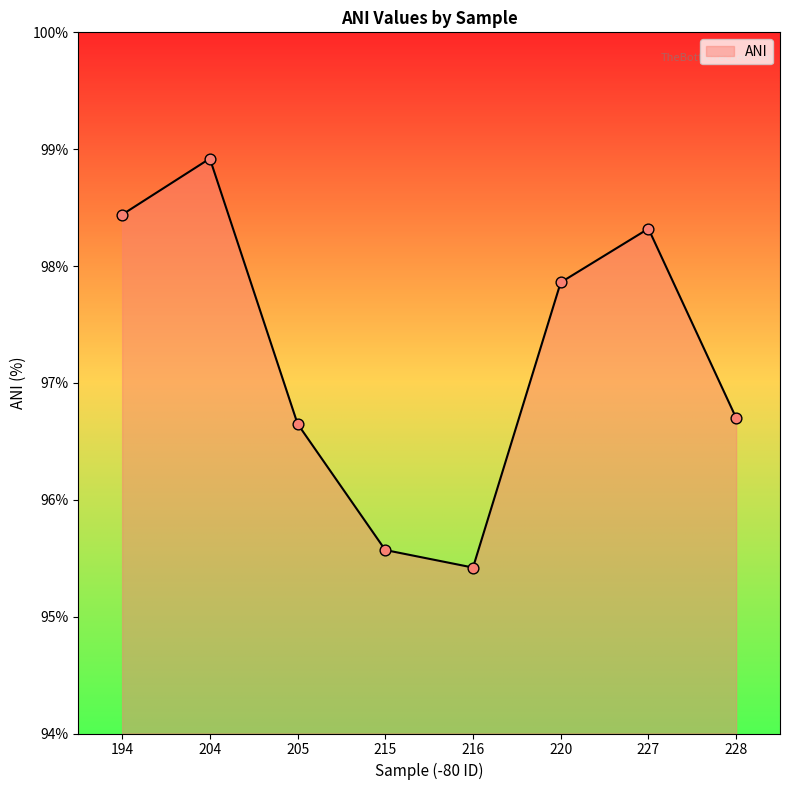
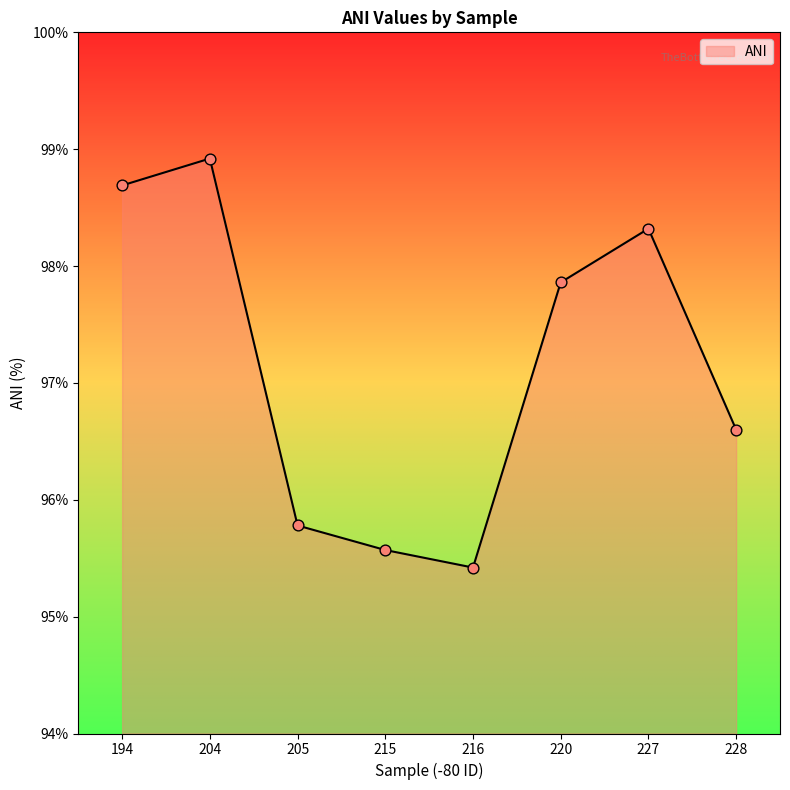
194: 98.44% -> 98.69%
205: 96.65% -> 95.78%
228: 96.7% -> 96.6%
